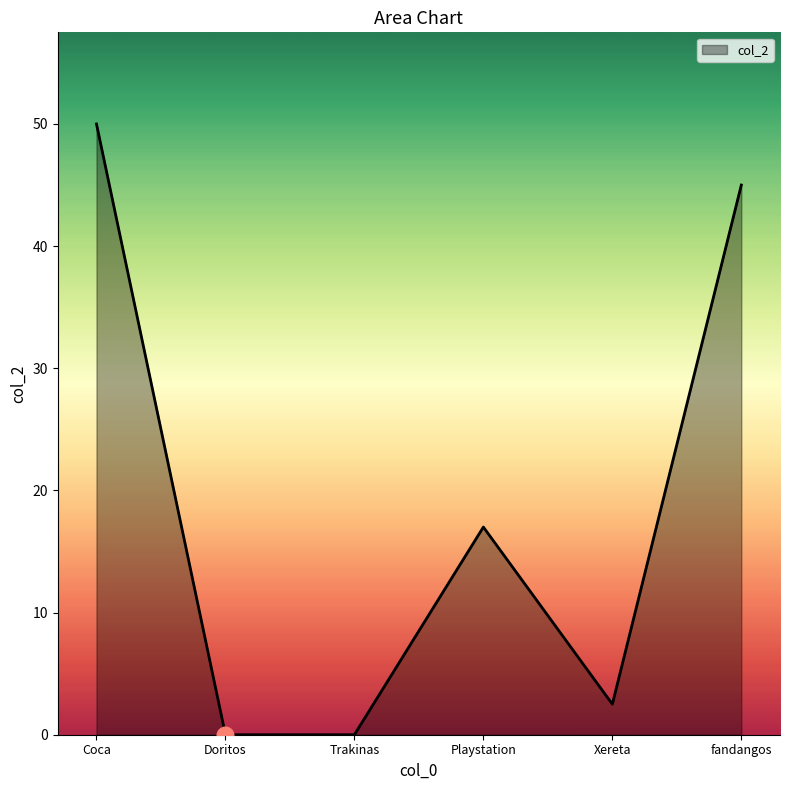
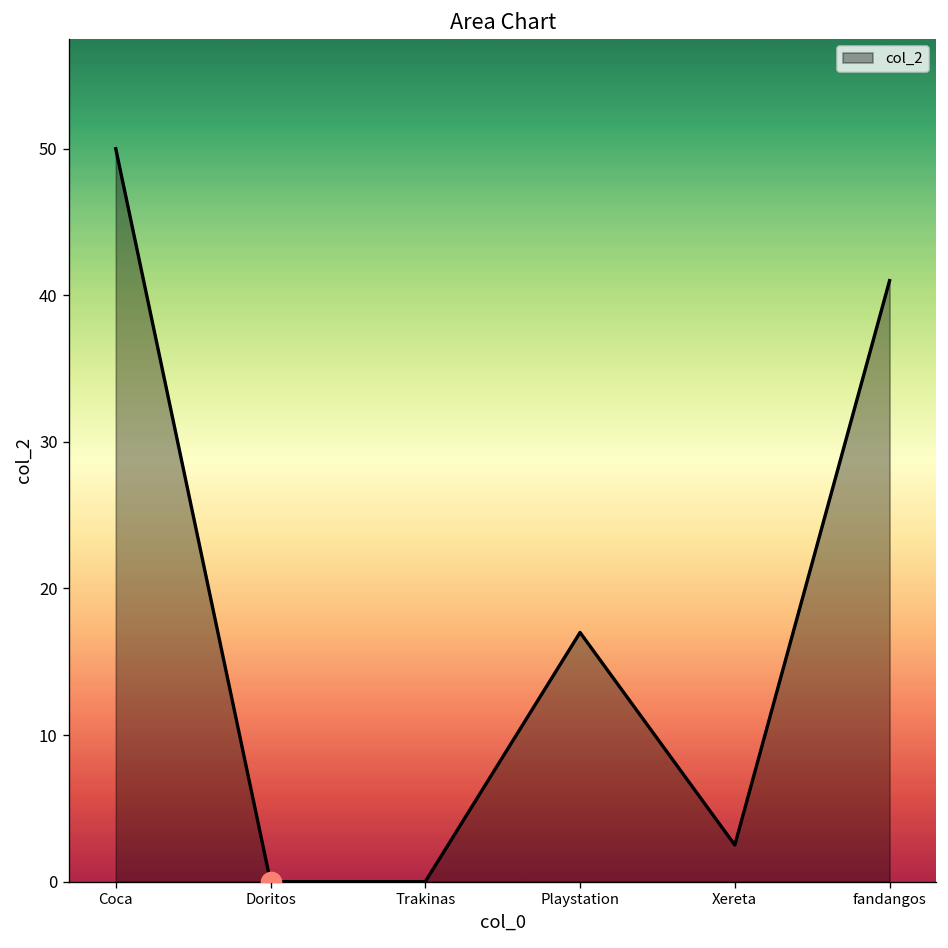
col_2, fandangos: 45 -> 41
